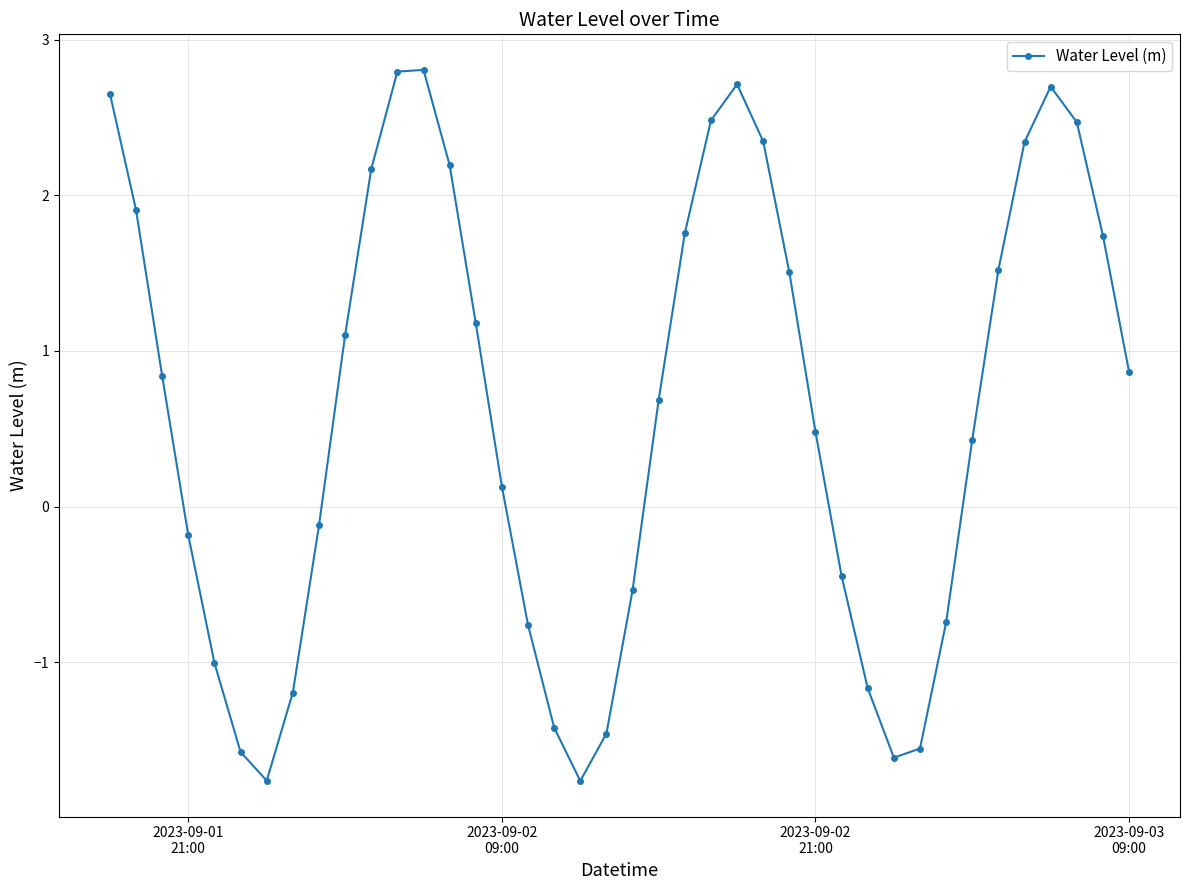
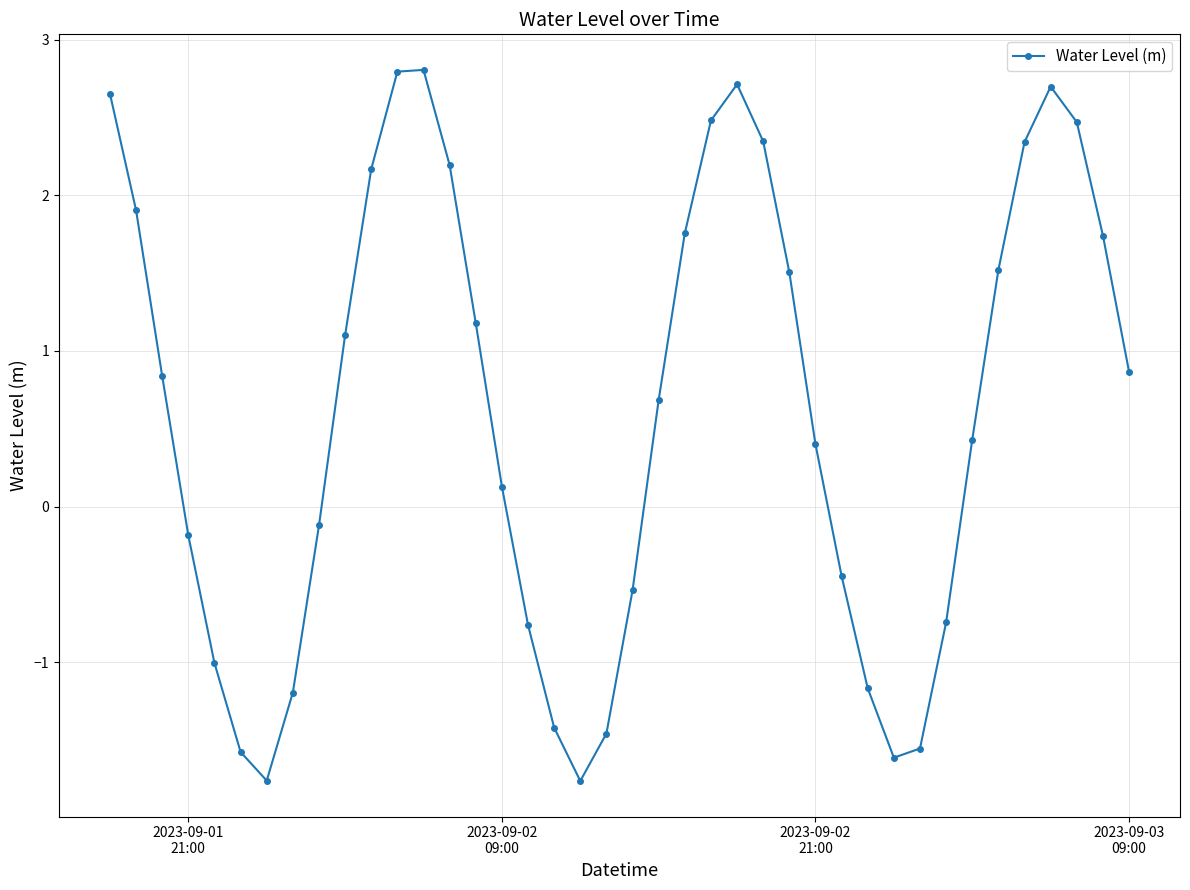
2023-09-02 21:00: 0.48 -> 0.40
